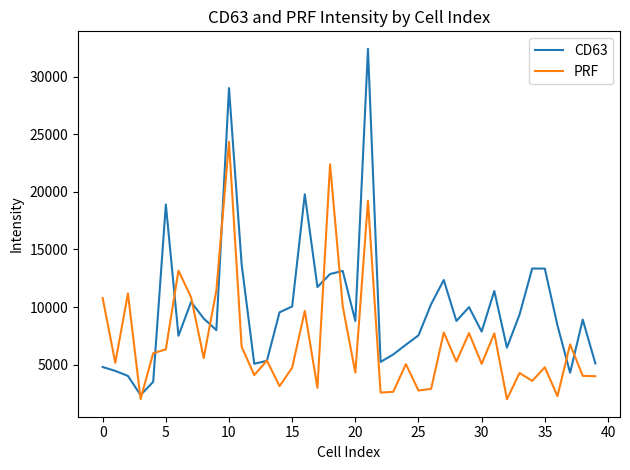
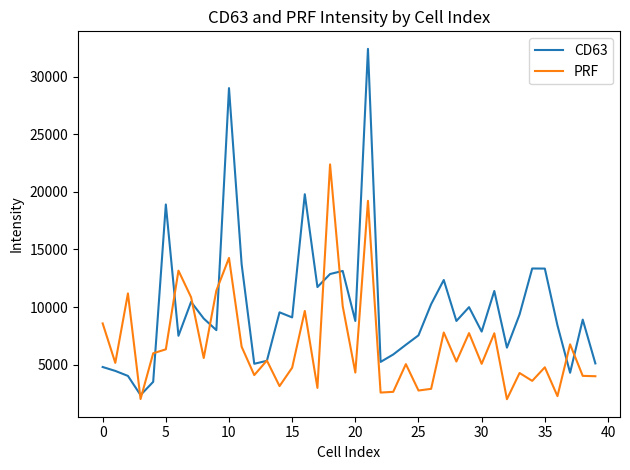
PRF, 0: 10800 -> 8600
PRF, 10: 24400 -> 14300
CD63, 15: 10100 -> 9100
